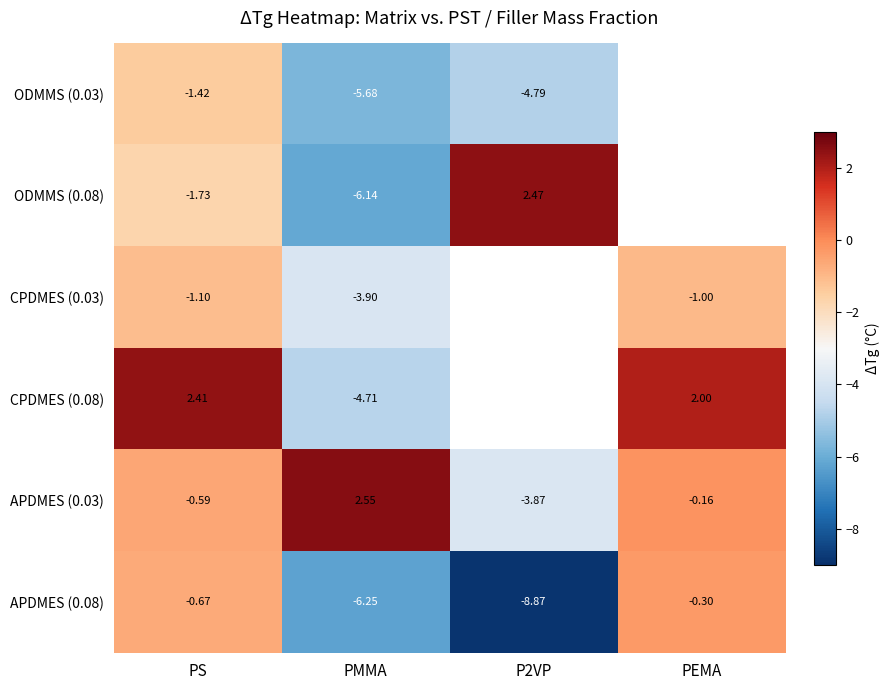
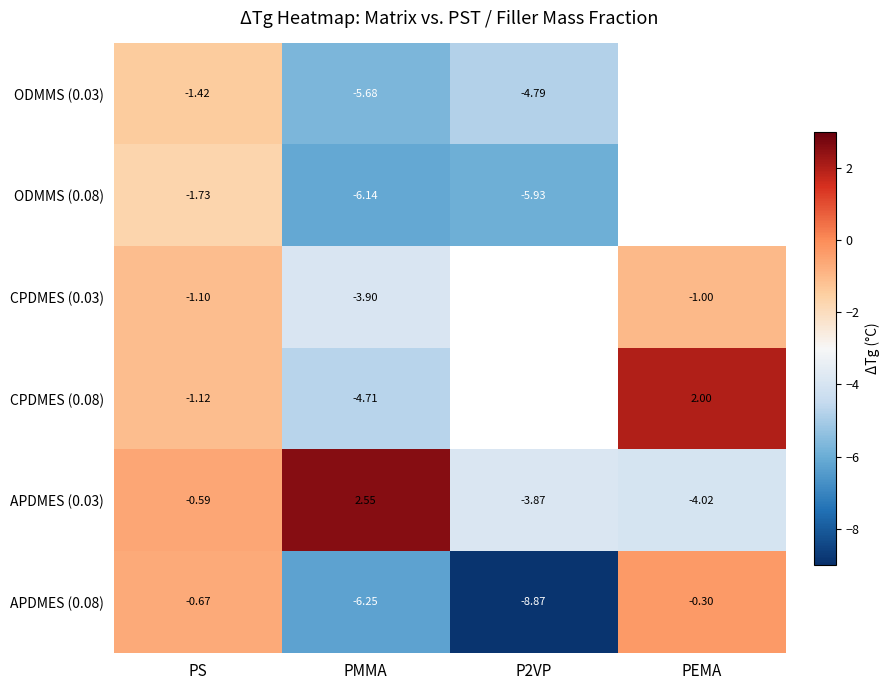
ODMMS (0.08), P2VP: 2.47 -> -5.93
CPDMES (0.08), PS: 2.41 -> -1.12
APDMES (0.03), PEMA: -0.16 -> -4.02
